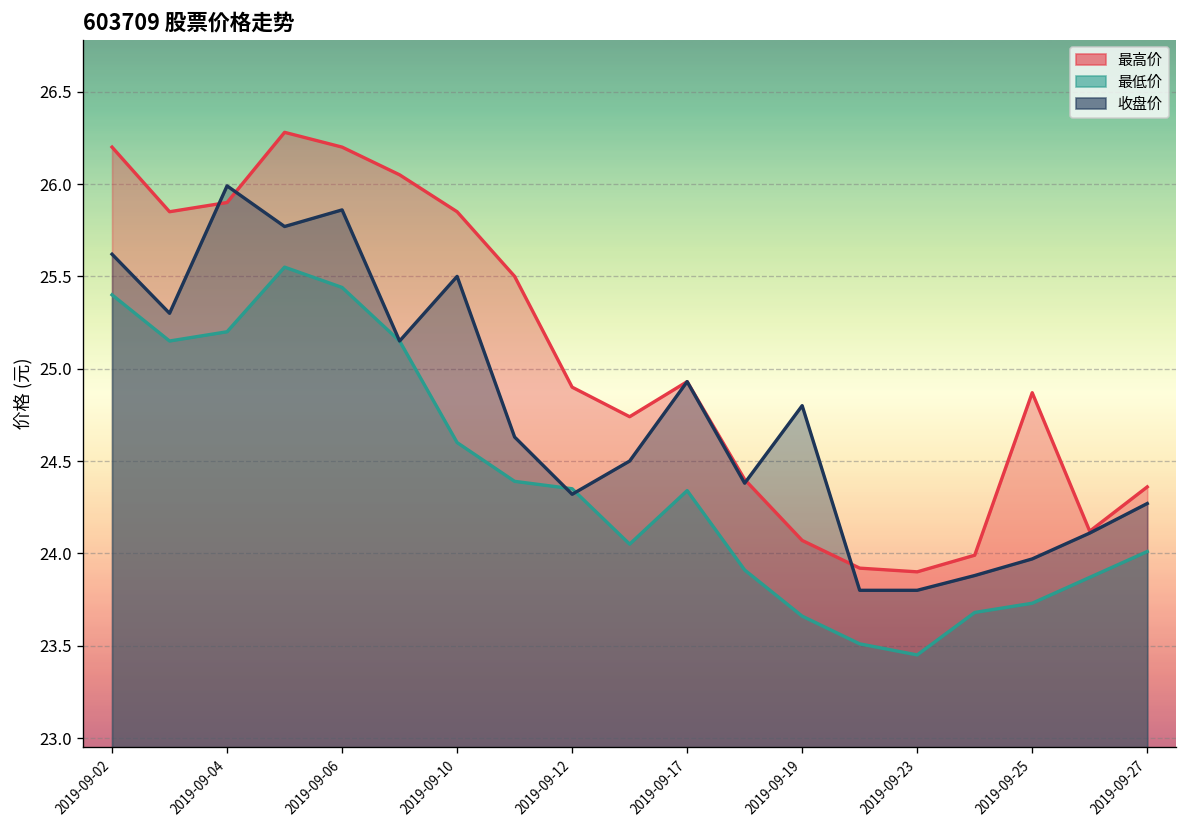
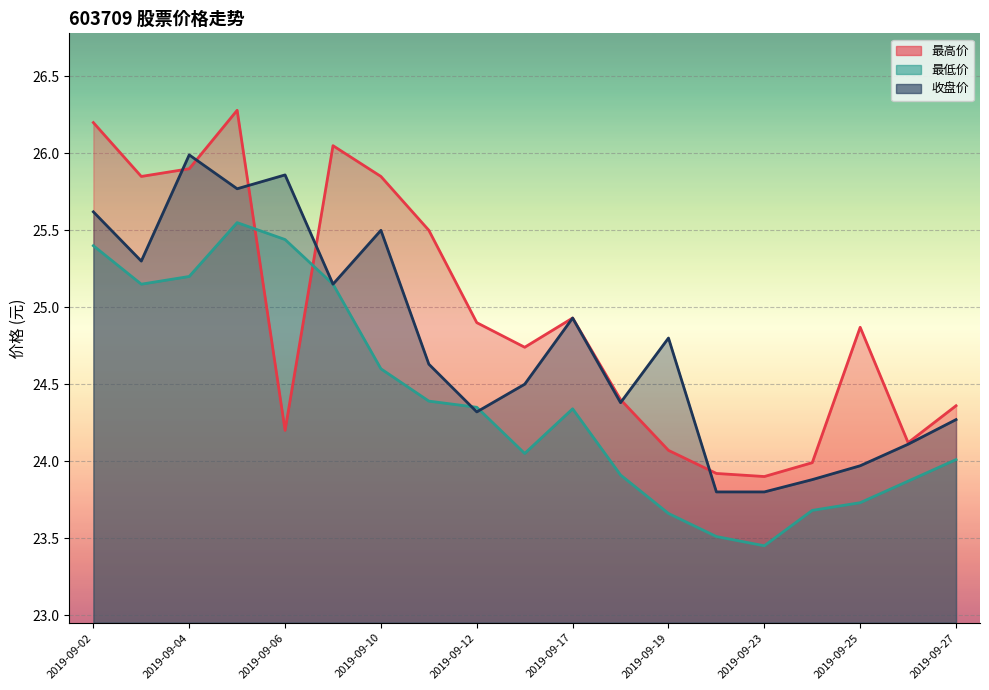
最高价, 2019-09-06: 26.2 -> 24.2
